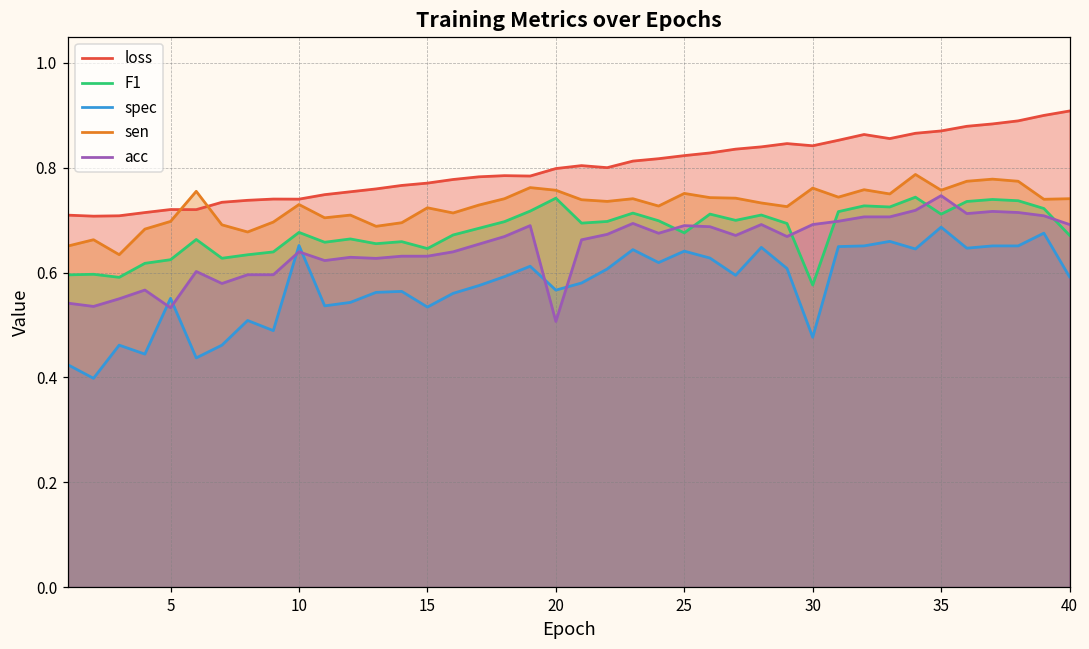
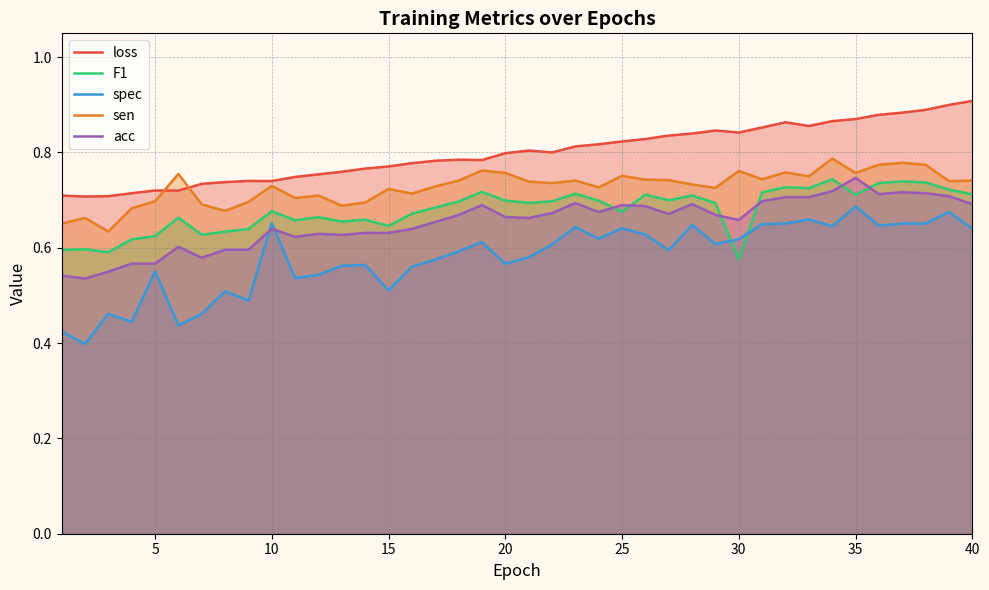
acc, 5: 0.53 -> 0.57
spec, 15: 0.53 -> 0.51
F1, 20: 0.74 -> 0.70
acc, 20: 0.51 -> 0.66
spec, 30: 0.48 -> 0.62
acc, 30: 0.69 -> 0.66
F1, 40: 0.67 -> 0.71
spec, 40: 0.59 -> 0.64
